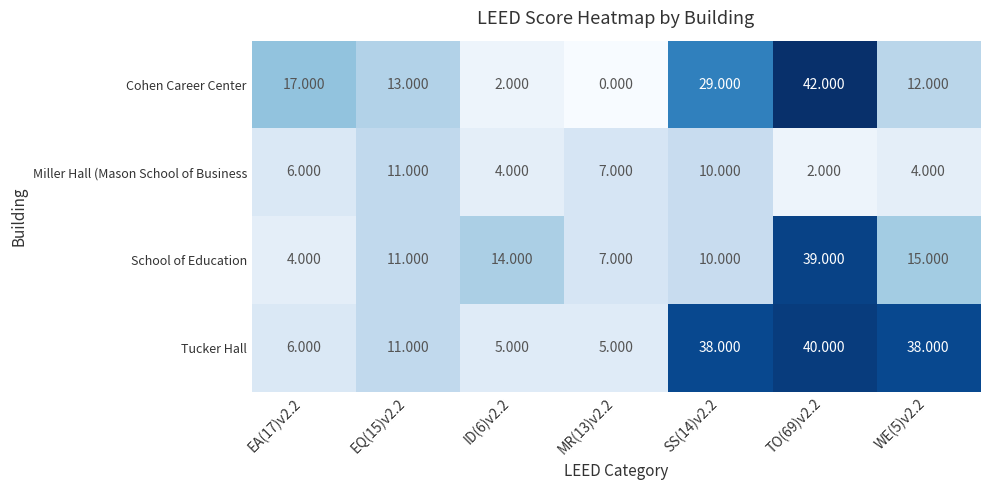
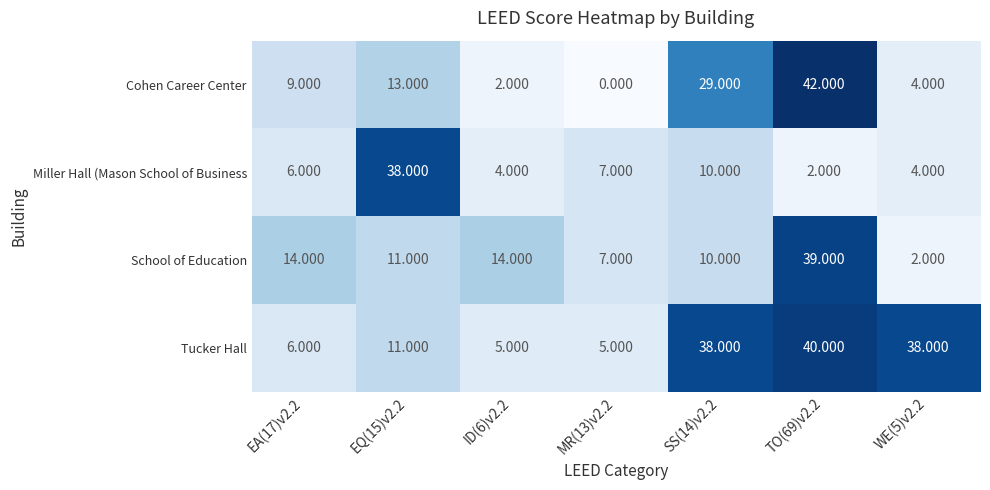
Cohen Career Center, EA(17)v2.2: 17.000 -> 9.000
Cohen Career Center, WE(5)v2.2: 12.000 -> 4.000
Miller Hall (Mason School of Business, EQ(15)v2.2: 11.000 -> 38.000
School of Education, EA(17)v2.2: 4.000 -> 14.000
School of Education, WE(5)v2.2: 15.000 -> 2.000
